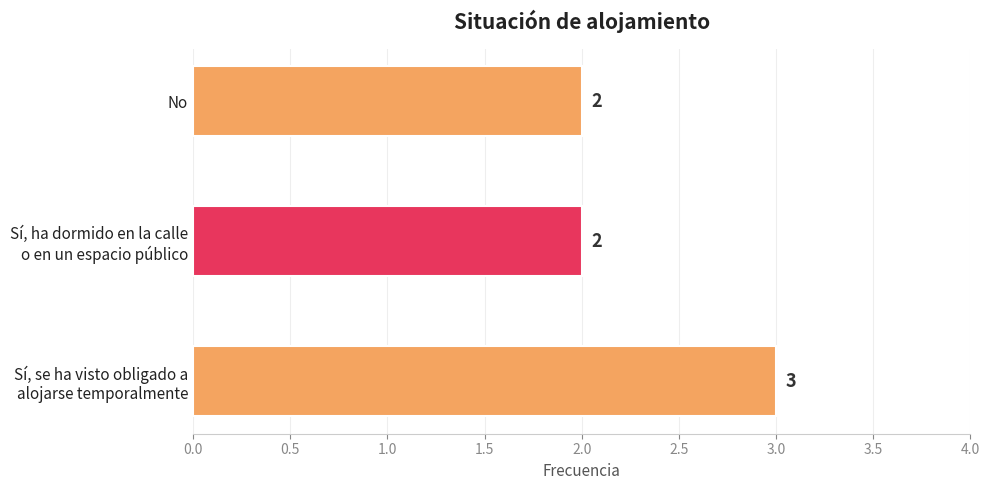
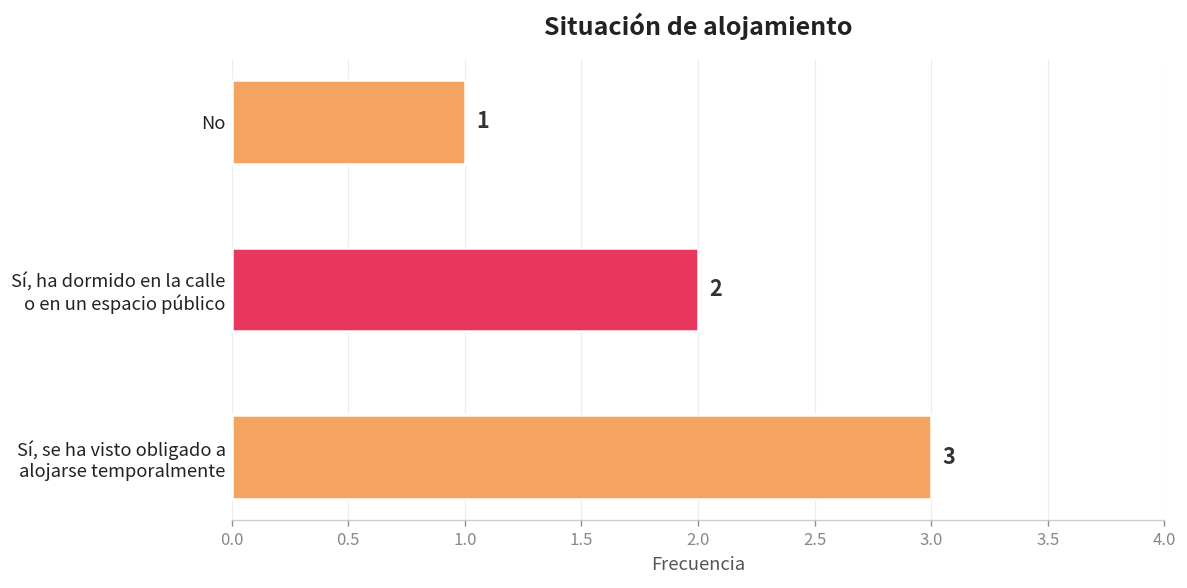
No: 2 -> 1
